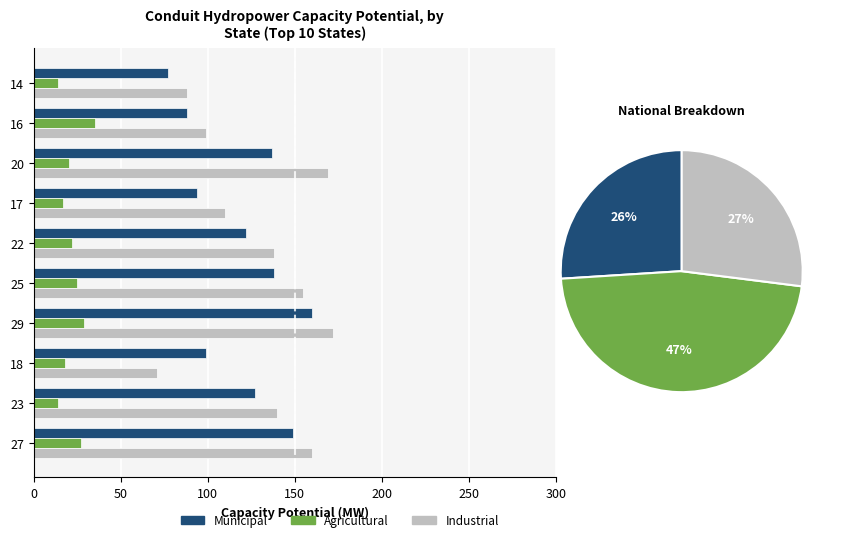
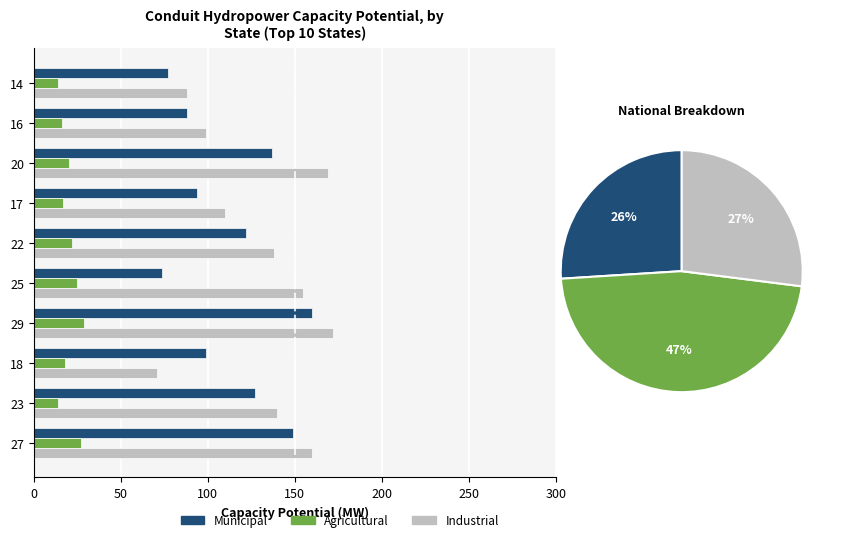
Conduit Hydropower Capacity Potential, by State (Top 10 States), Agricultural, 16: 35 -> 16
Conduit Hydropower Capacity Potential, by State (Top 10 States), Municipal, 25: 138 -> 74
